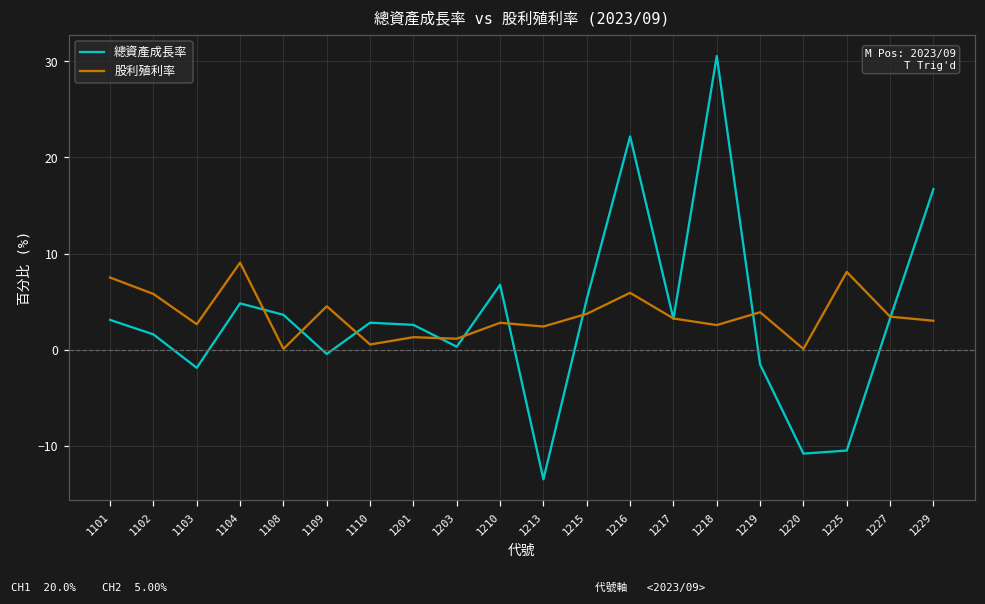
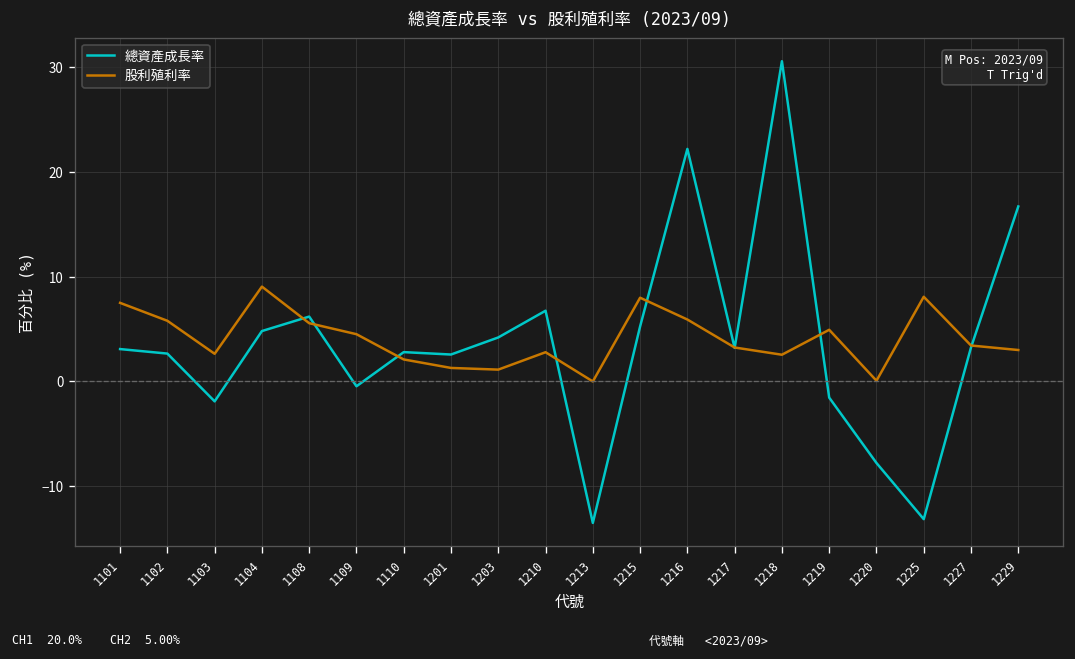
總資產成長率, 1102: 2 -> 3
總資產成長率, 1108: 4 -> 6
股利殖利率, 1108: 0 -> 6
股利殖利率, 1110: 1 -> 2
總資產成長率, 1203: 0 -> 4
股利殖利率, 1213: 2 -> 0
股利殖利率, 1215: 4 -> 8
股利殖利率, 1219: 4 -> 5
總資產成長率, 1220: -11 -> -8
總資產成長率, 1225: -11 -> -13
